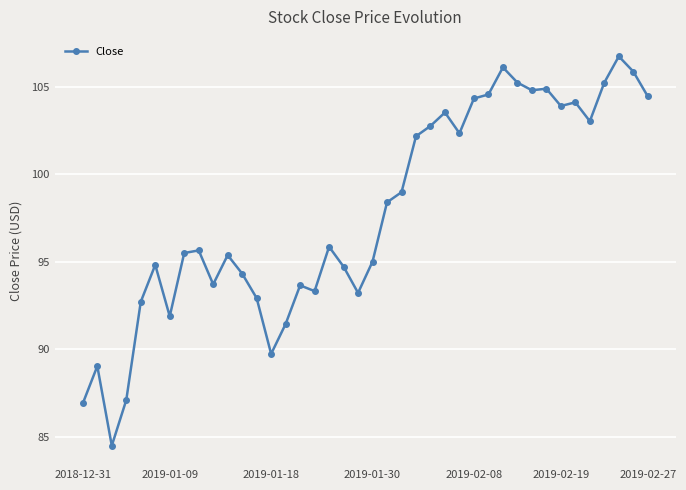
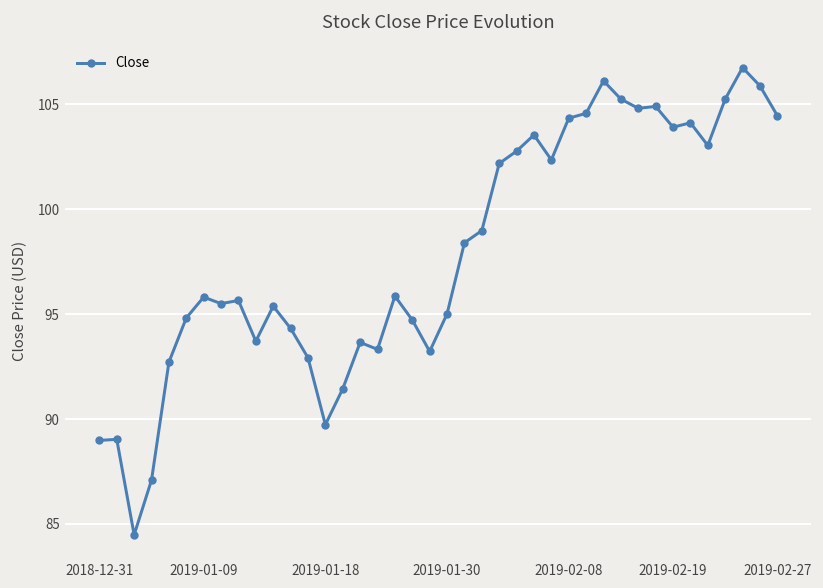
2018-12-31: 86.9 -> 89.0
2019-01-09: 91.9 -> 95.8
